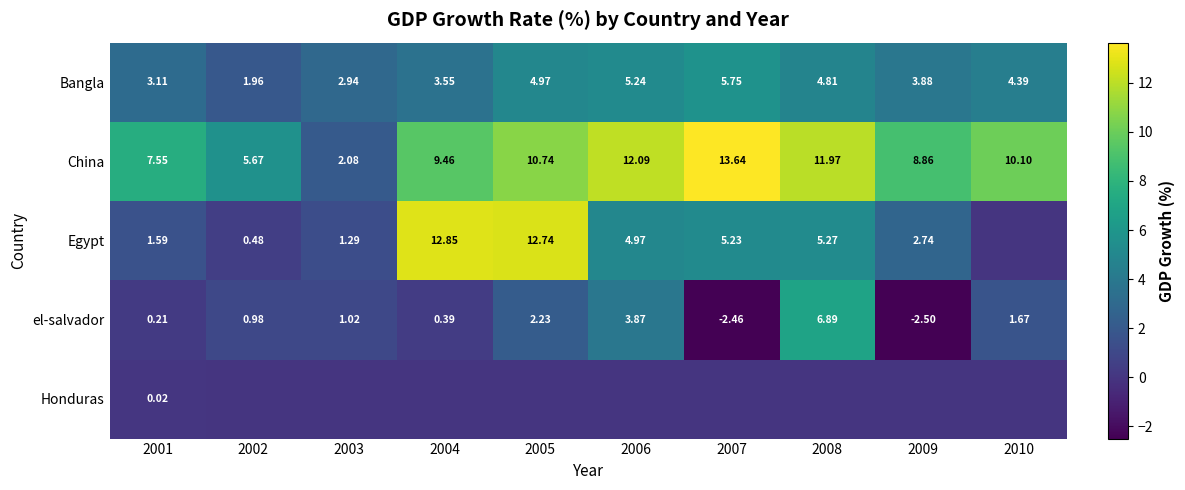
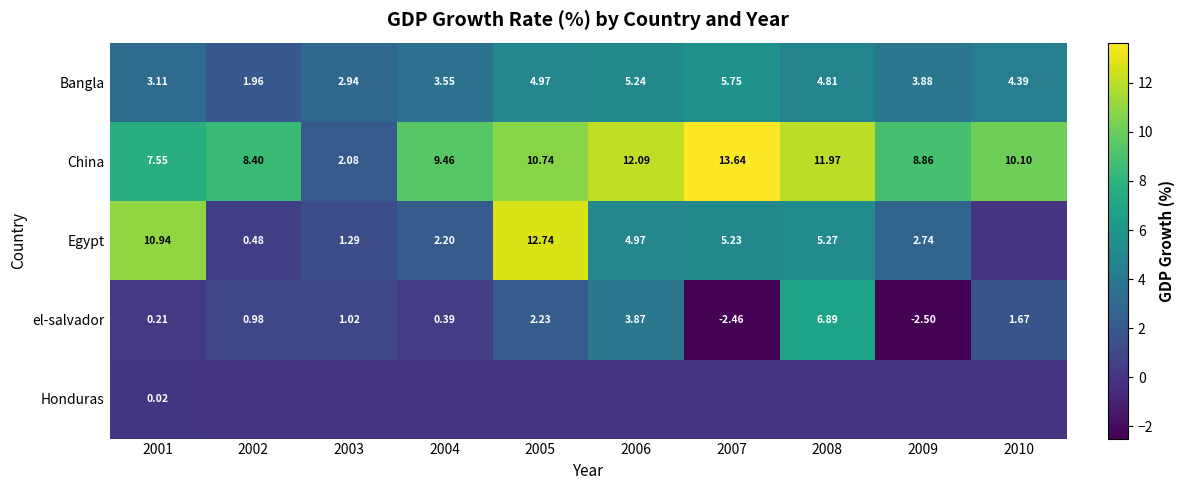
China, 2002: 5.67 -> 8.40
Egypt, 2001: 1.59 -> 10.94
Egypt, 2004: 12.85 -> 2.20
